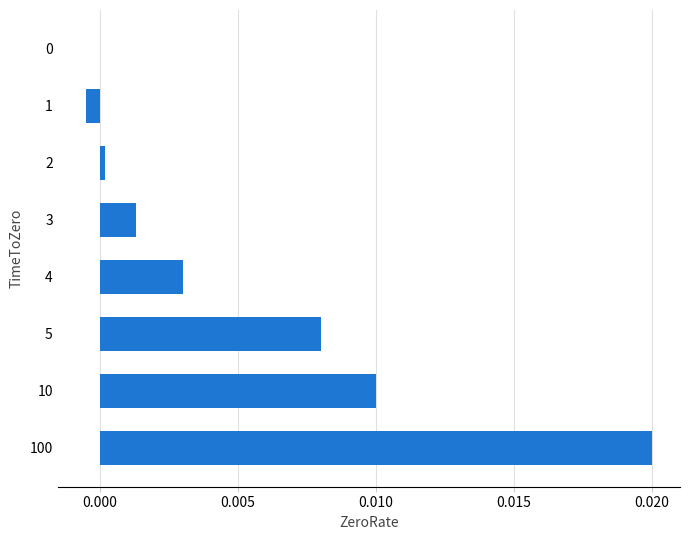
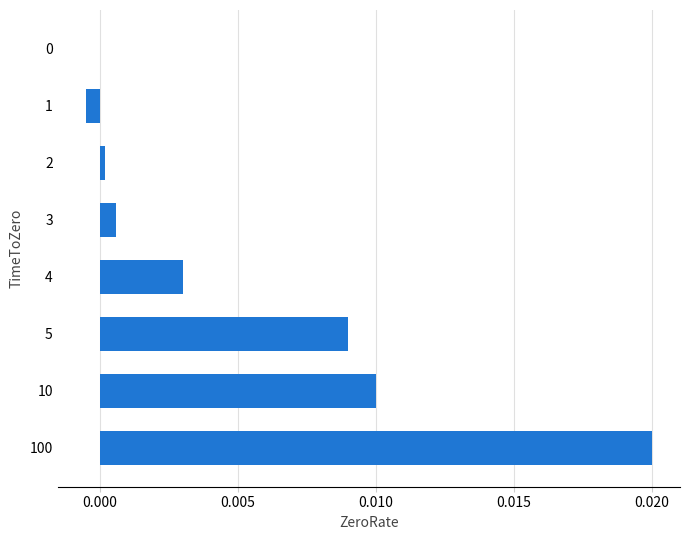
3: 0.0013 -> 0.0006
5: 0.008 -> 0.009
